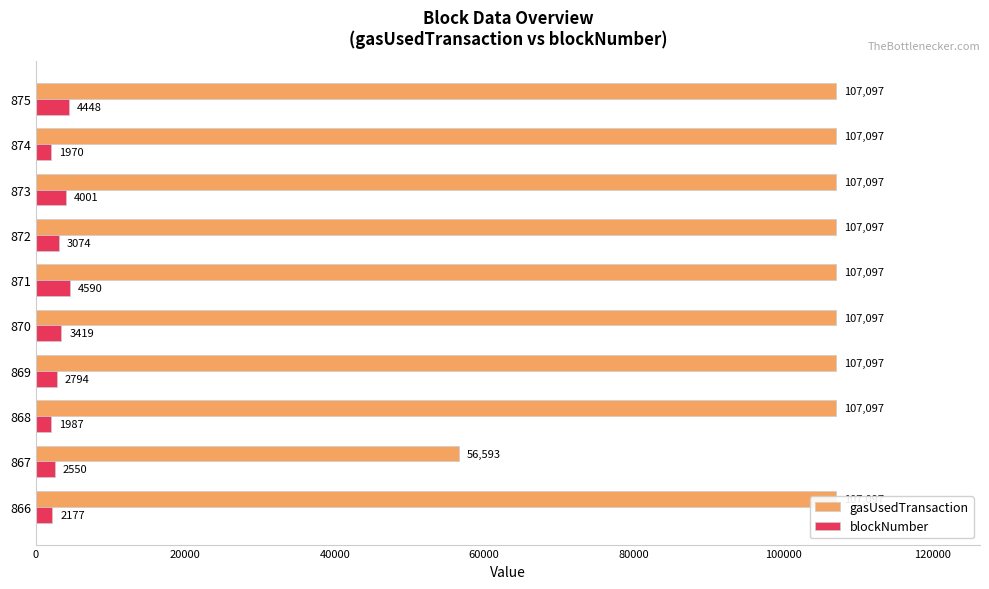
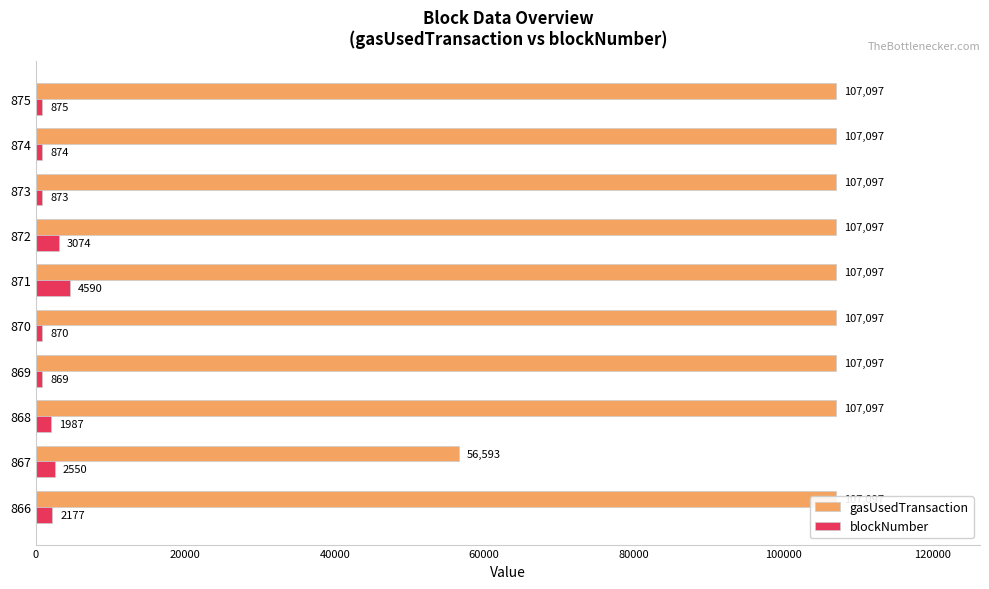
blockNumber, 875: 4448 -> 875
blockNumber, 874: 1970 -> 874
blockNumber, 873: 4001 -> 873
blockNumber, 870: 3419 -> 870
blockNumber, 869: 2794 -> 869
